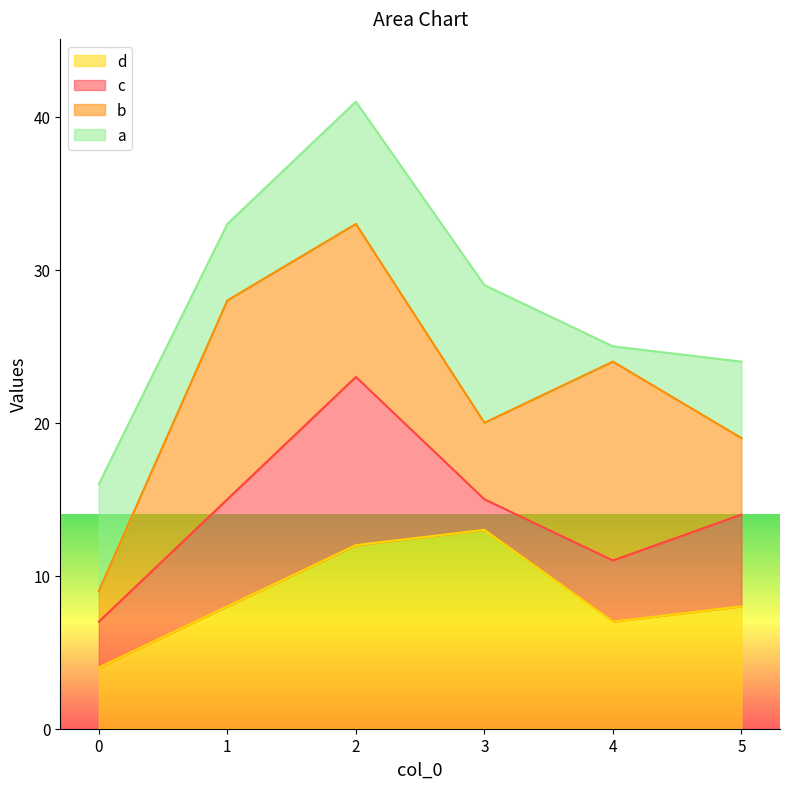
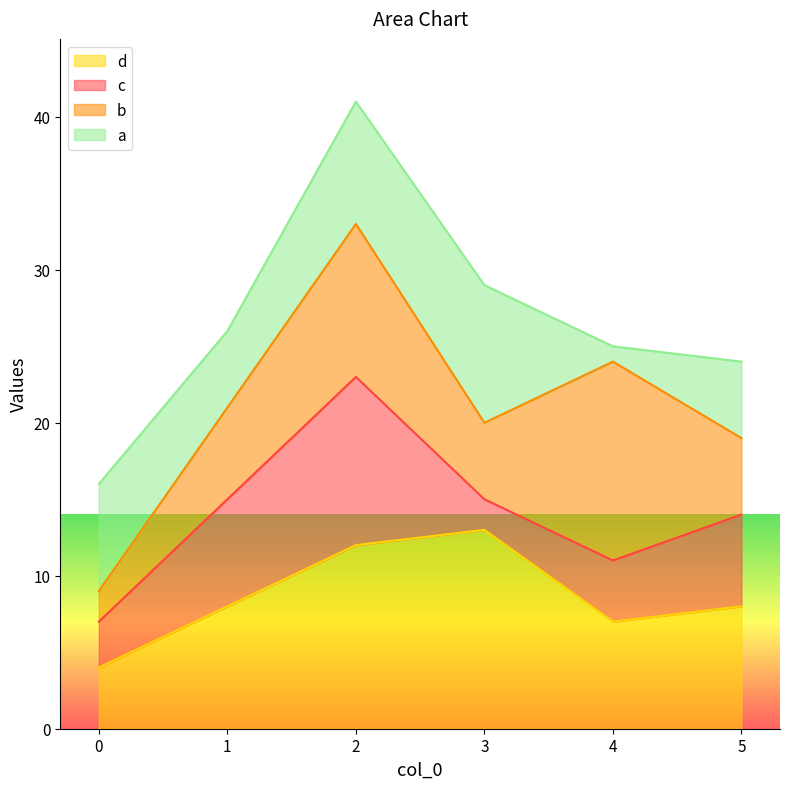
b, 1: 13 -> 6
